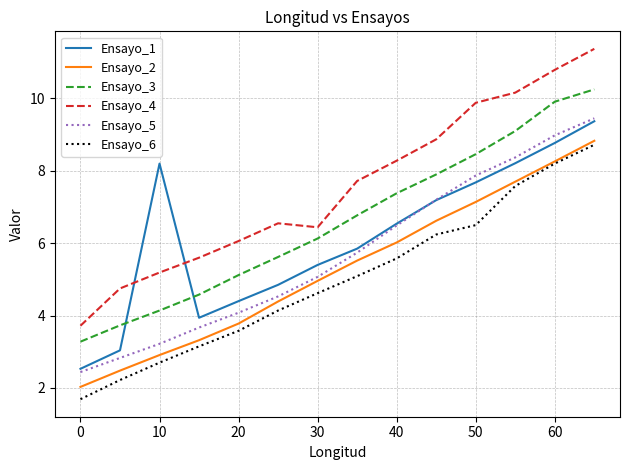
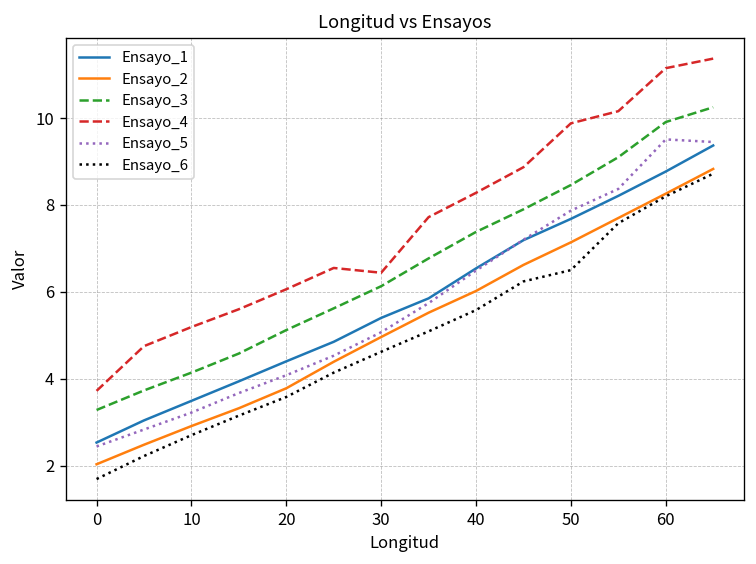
Ensayo_1, 10: 8.2 -> 3.5
Ensayo_4, 60: 10.8 -> 11.2
Ensayo_5, 60: 9.0 -> 9.5
